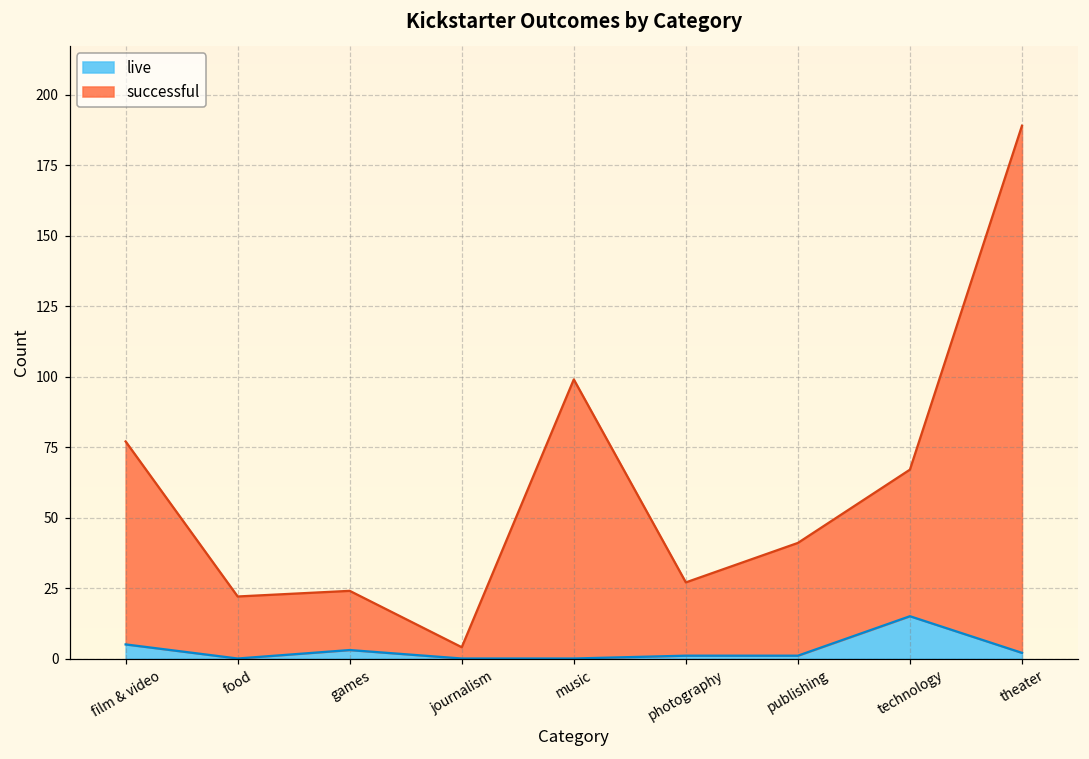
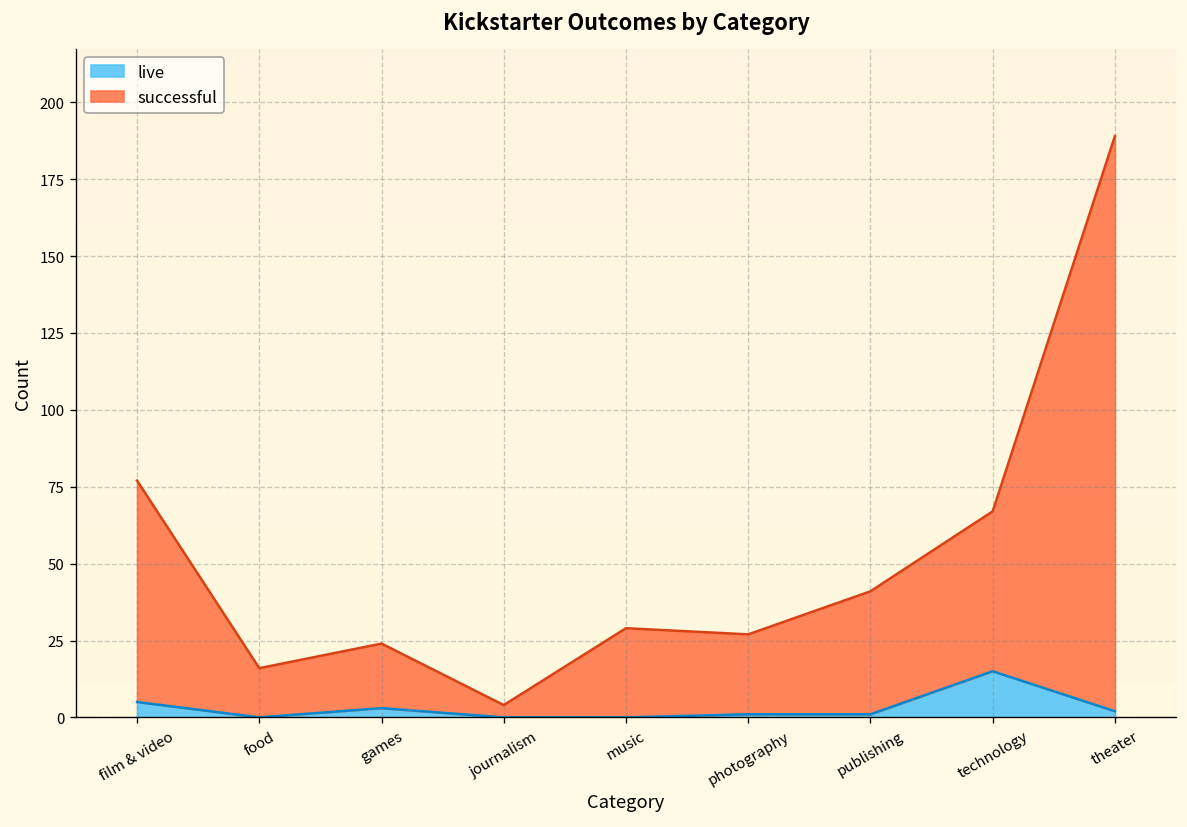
successful, food: 22 -> 16
successful, music: 99 -> 29
